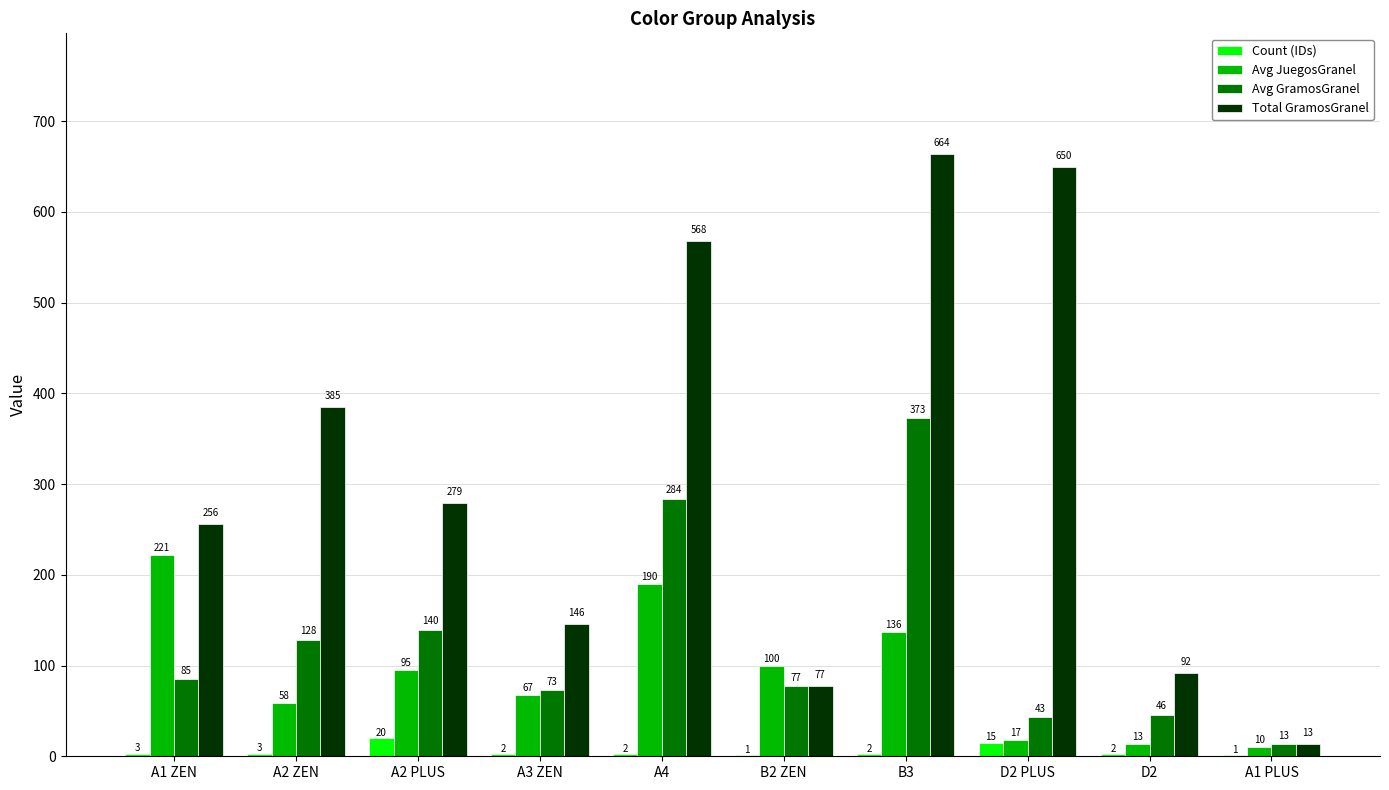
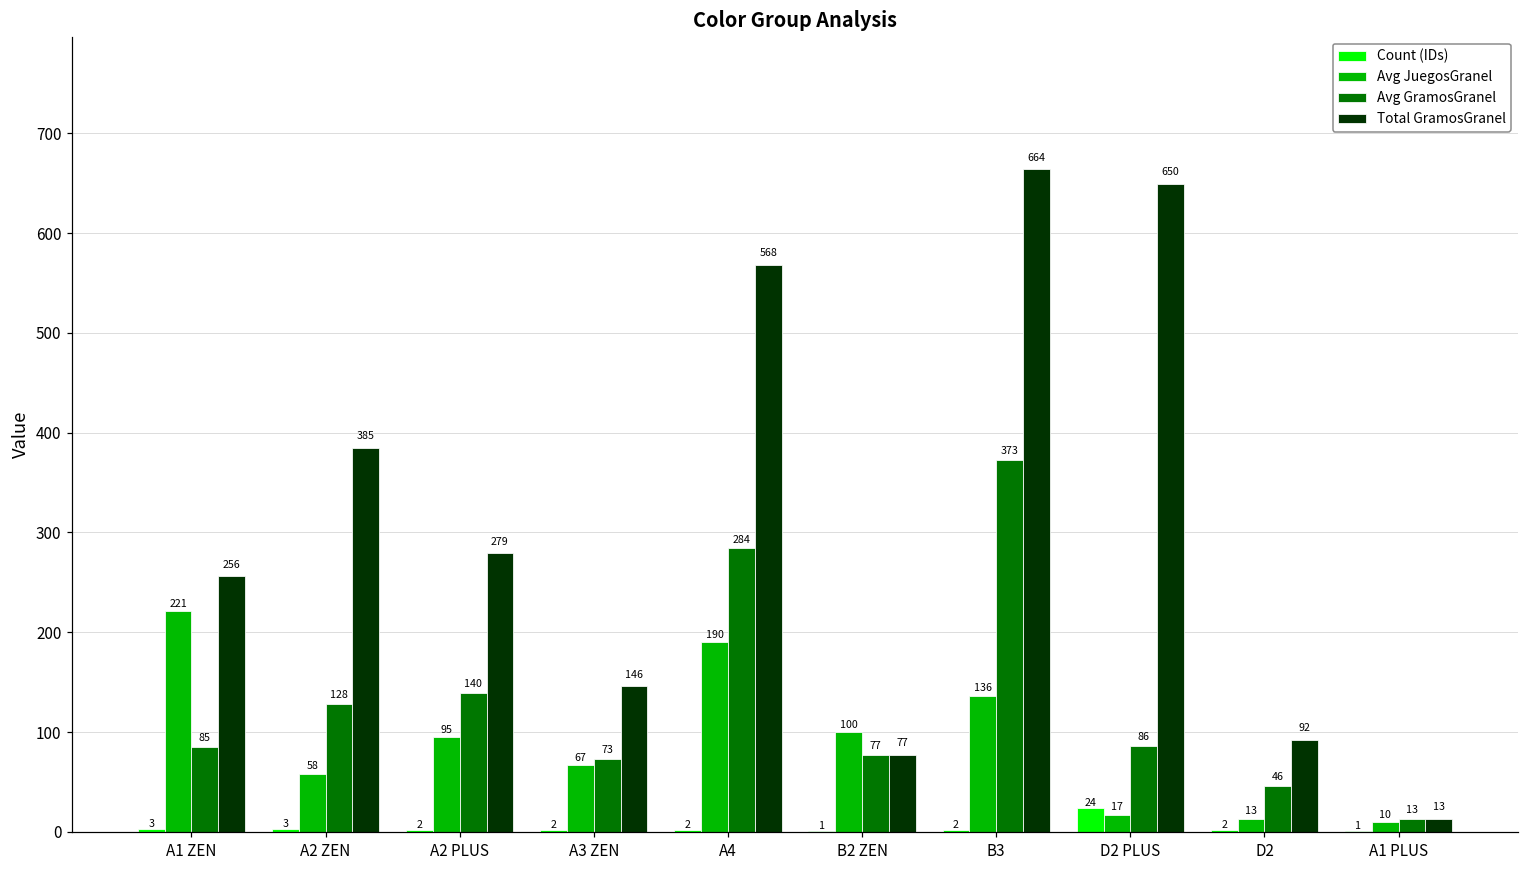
Count (IDs), A2 PLUS: 20 -> 2
Count (IDs), D2 PLUS: 15 -> 24
Avg GramosGranel, D2 PLUS: 43 -> 86
